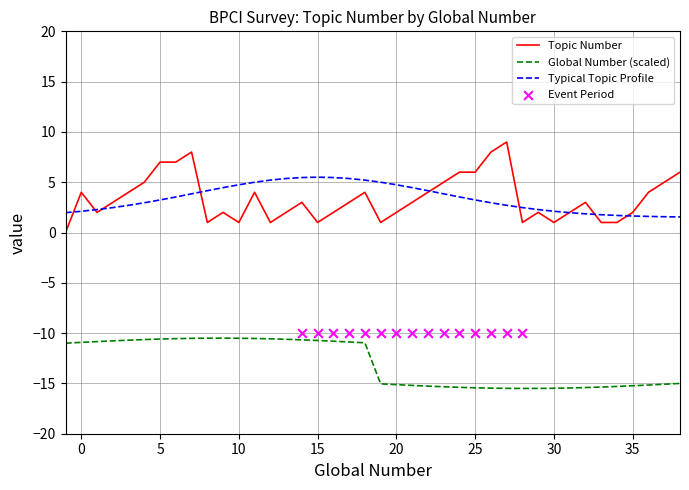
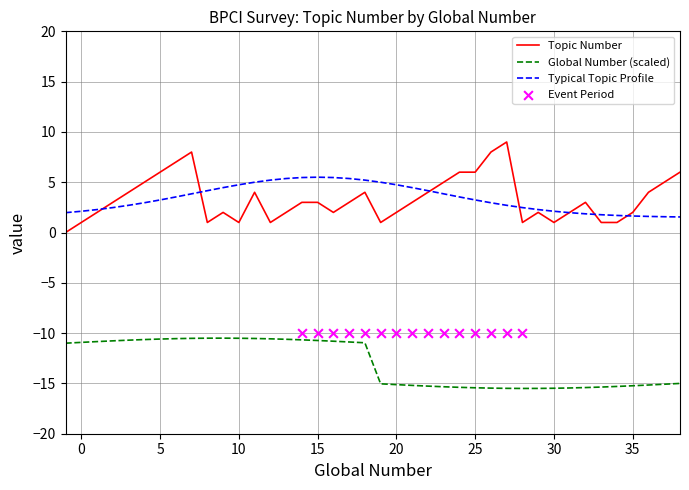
Topic Number, 0: 4 -> 1
Topic Number, 5: 7 -> 6
Topic Number, 15: 1 -> 3
